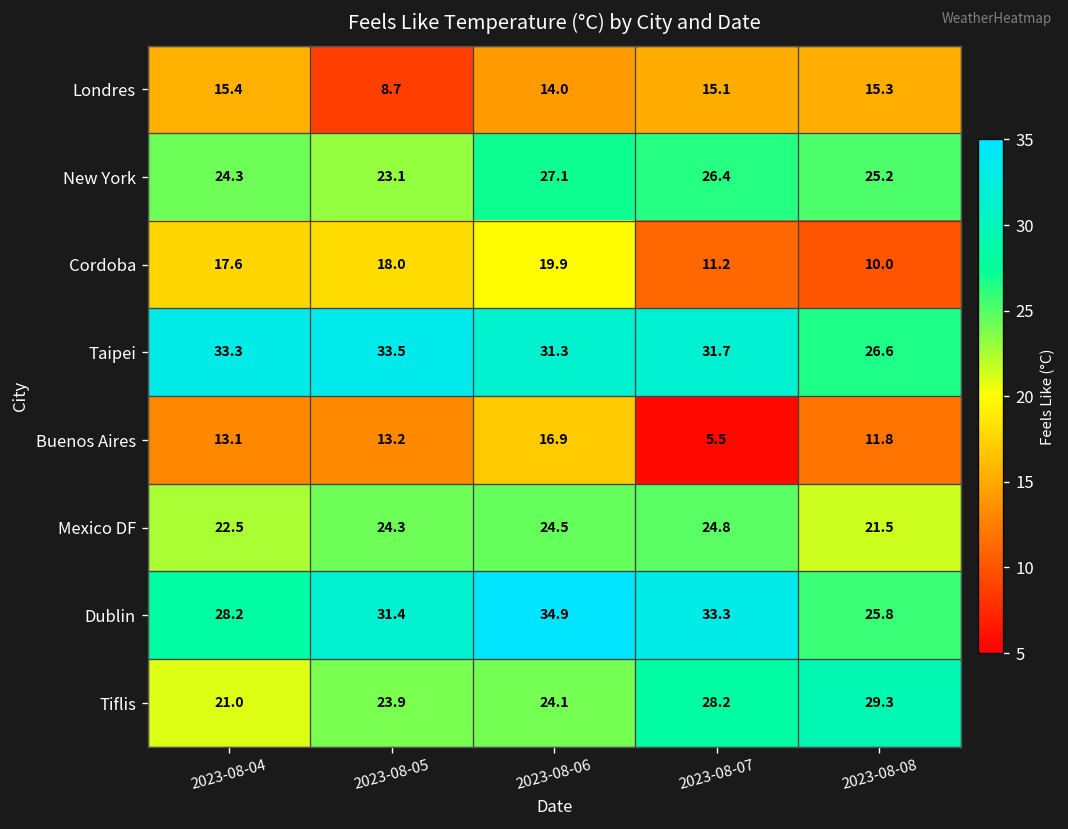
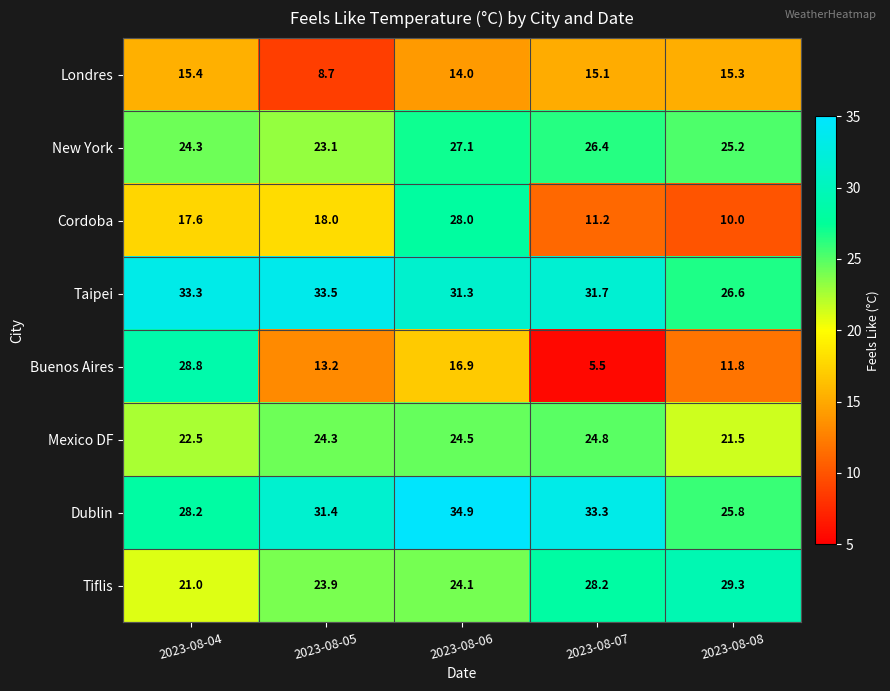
Cordoba, 2023-08-06: 19.9 -> 28.0
Buenos Aires, 2023-08-04: 13.1 -> 28.8
